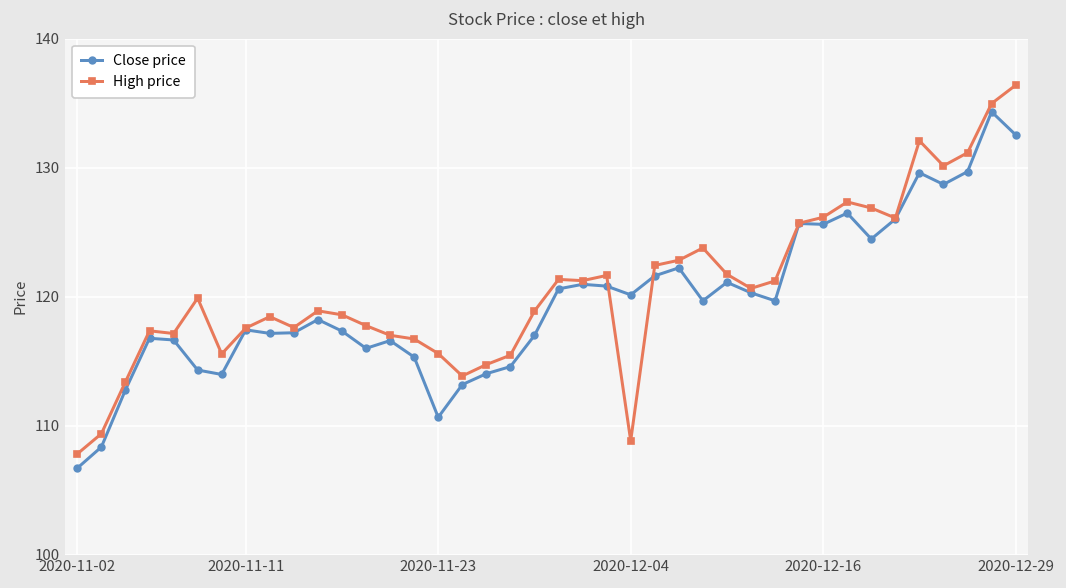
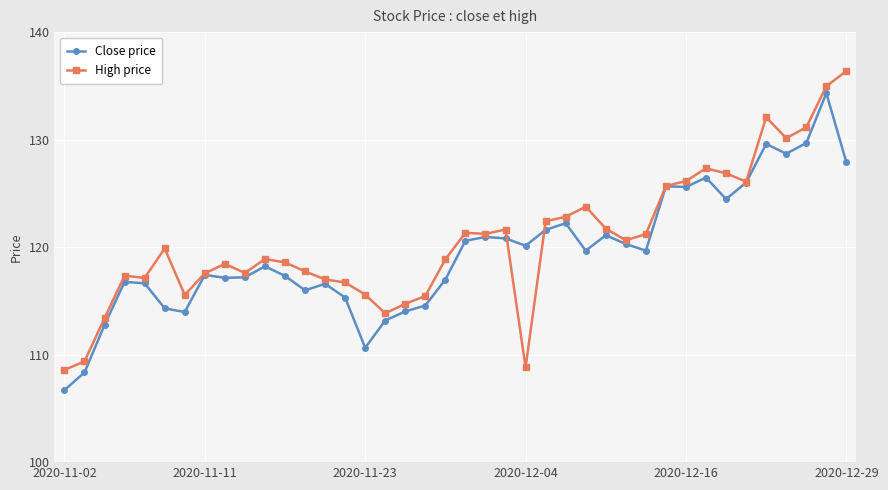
High price, 2020-11-02: 107.8 -> 108.6
Close price, 2020-12-29: 132.5 -> 127.9
